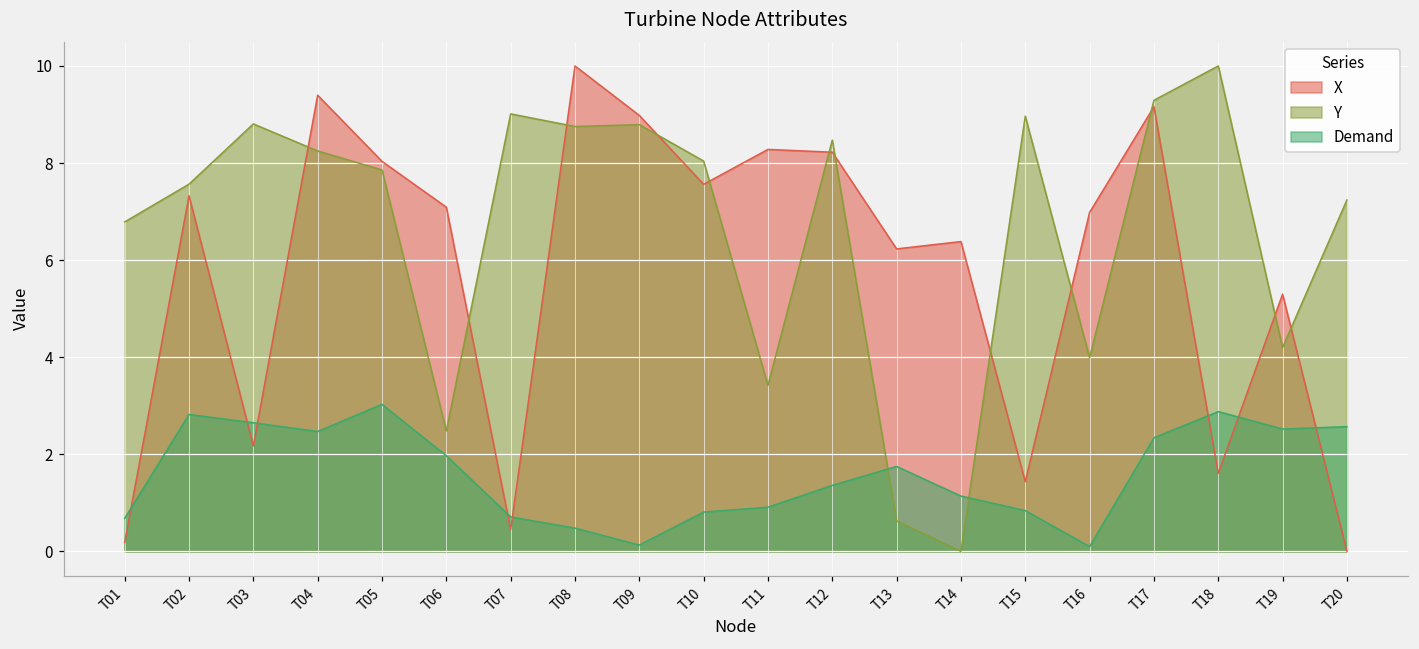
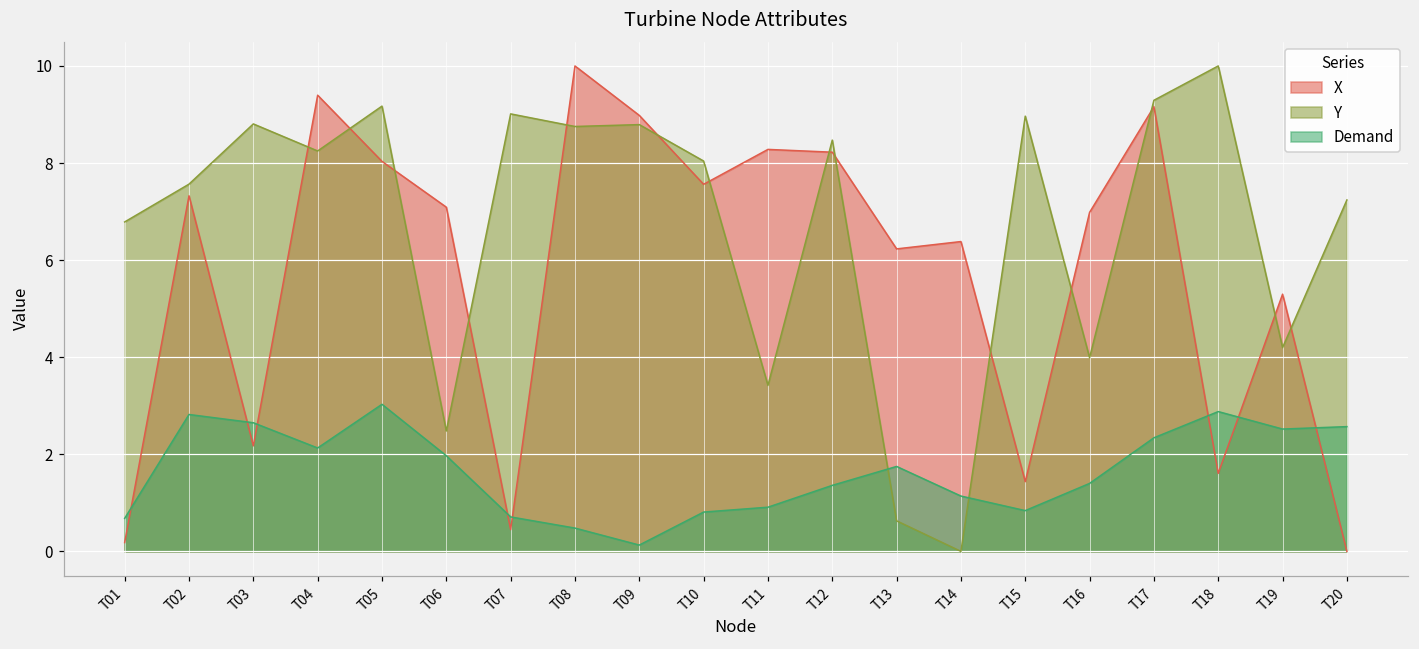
Demand, T04: 2.5 -> 2.1
Y, T05: 7.9 -> 9.2
Demand, T16: 0.1 -> 1.4
